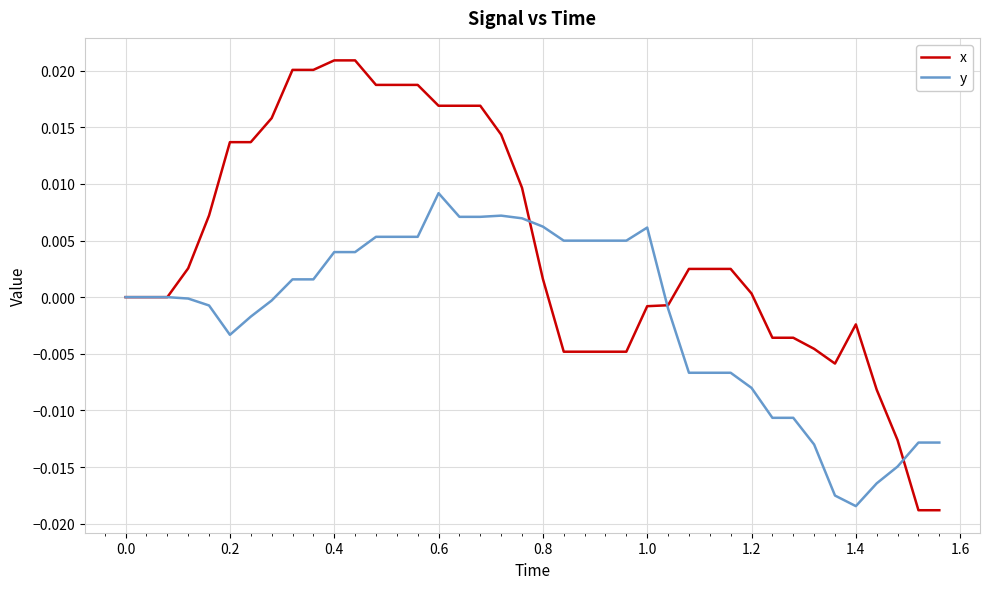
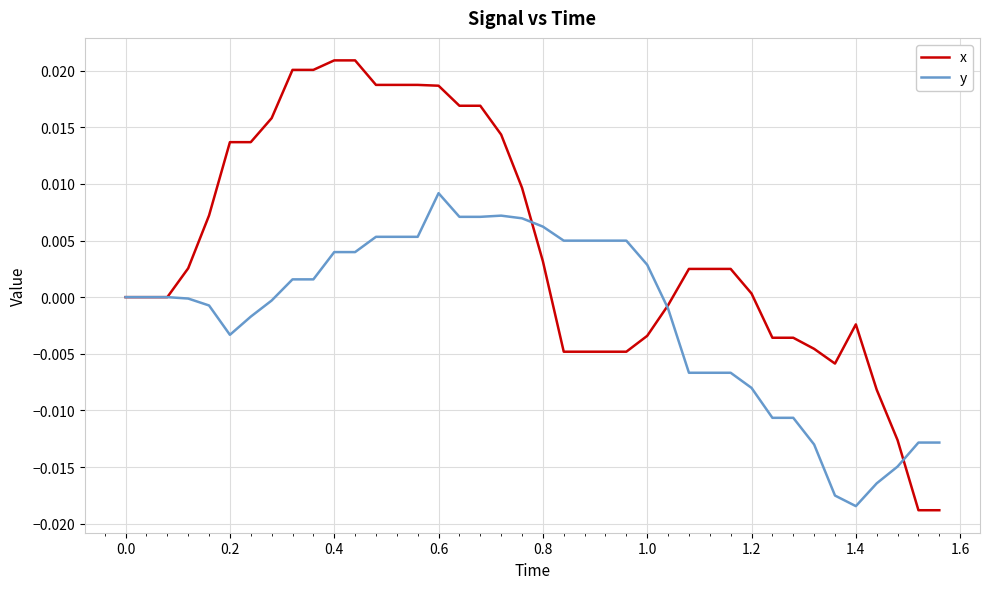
x, 0.6: 0.0169 -> 0.0187
x, 0.8: 0.0016 -> 0.0032
x, 1.0: -0.0008 -> -0.0034
y, 1.0: 0.0061 -> 0.0029
